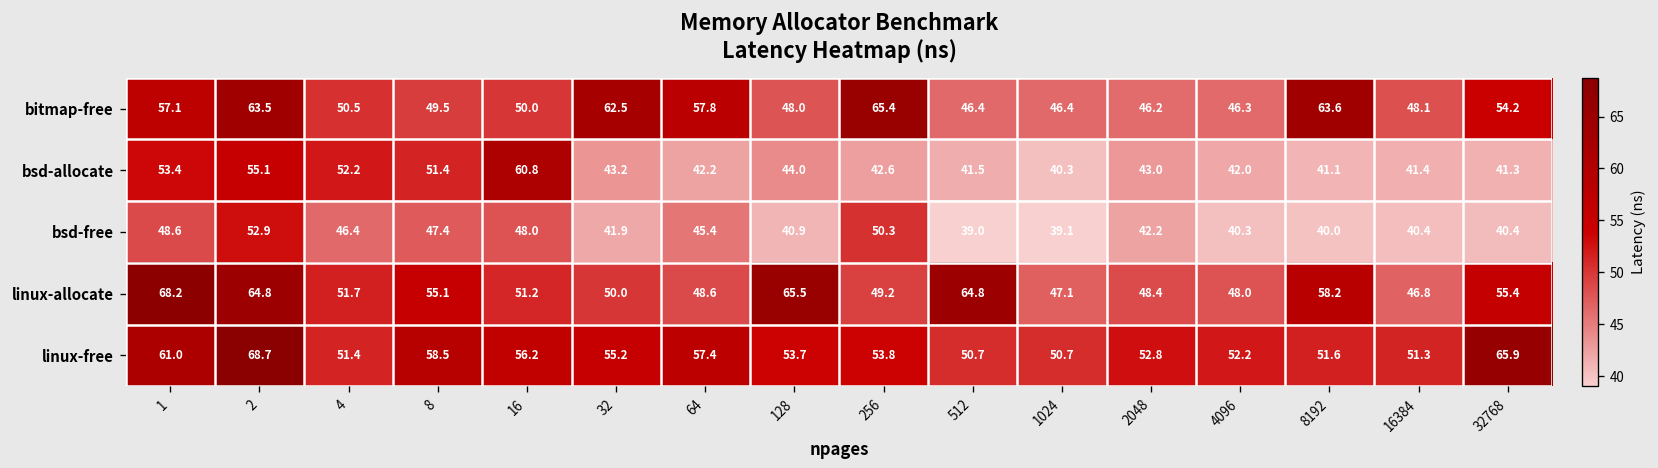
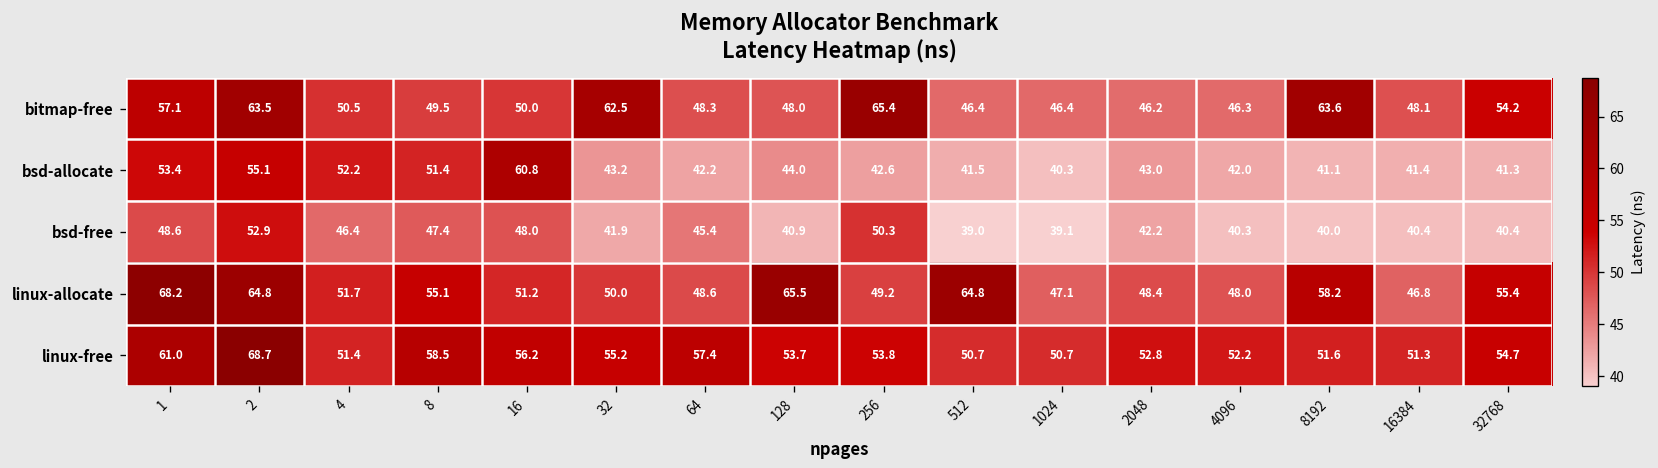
bitmap-free, 64: 57.8 -> 48.3
linux-free, 32768: 65.9 -> 54.7
